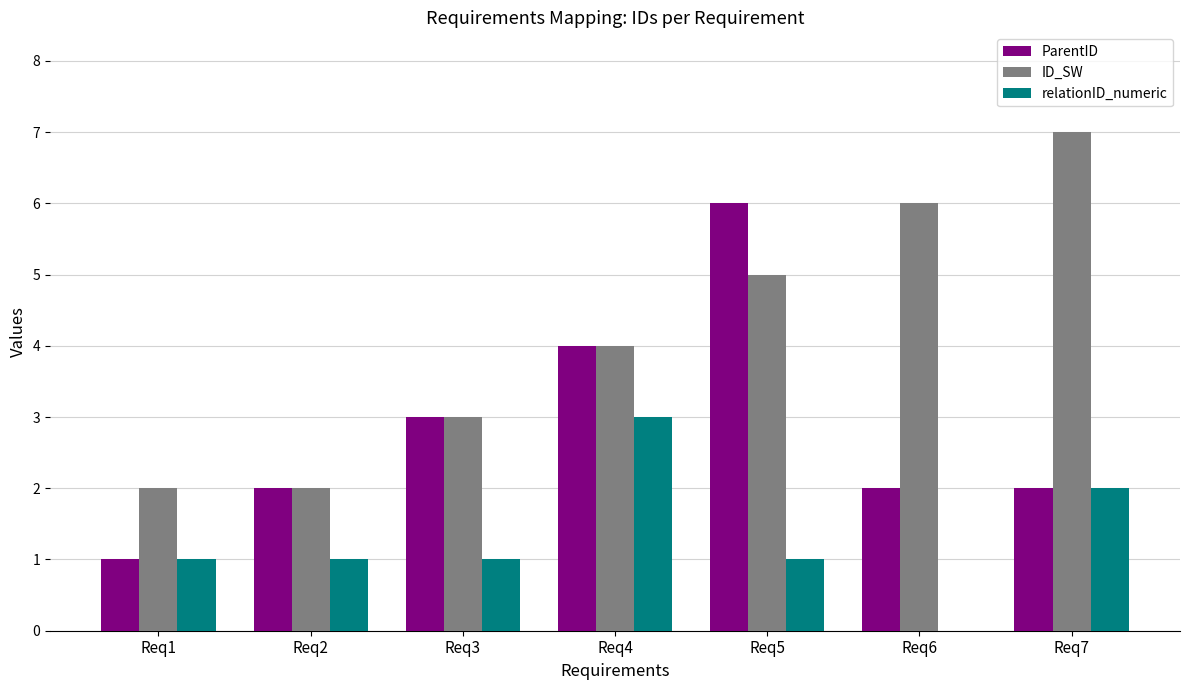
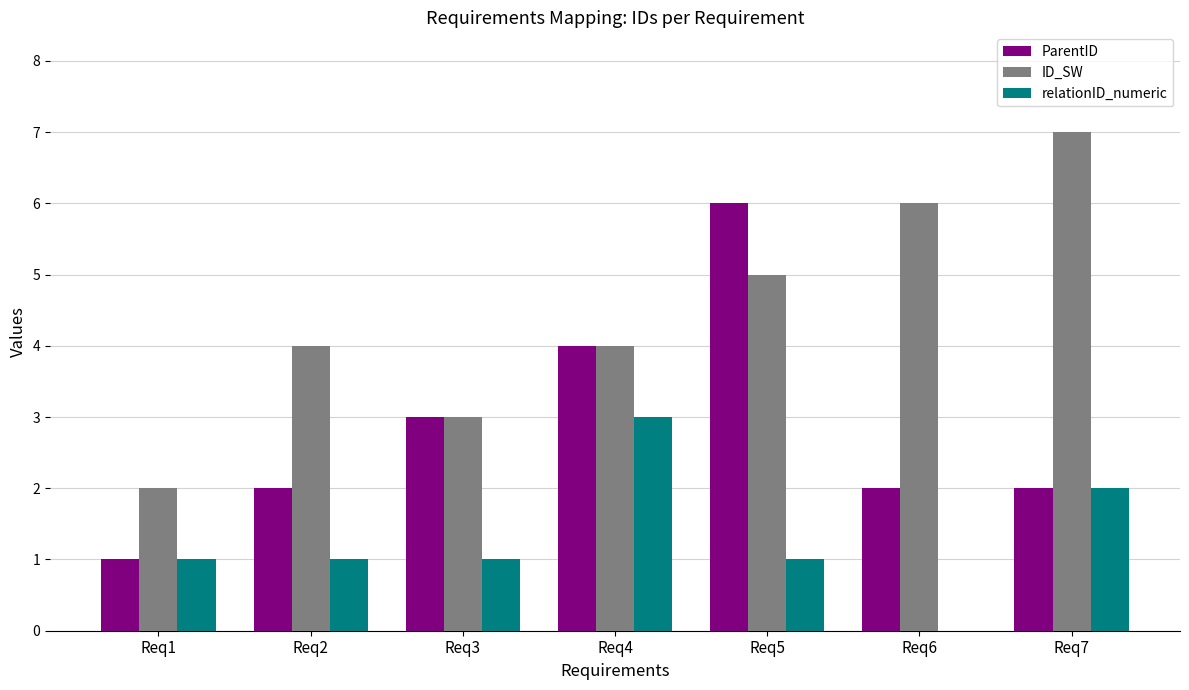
ID_SW, Req2: 2 -> 4
